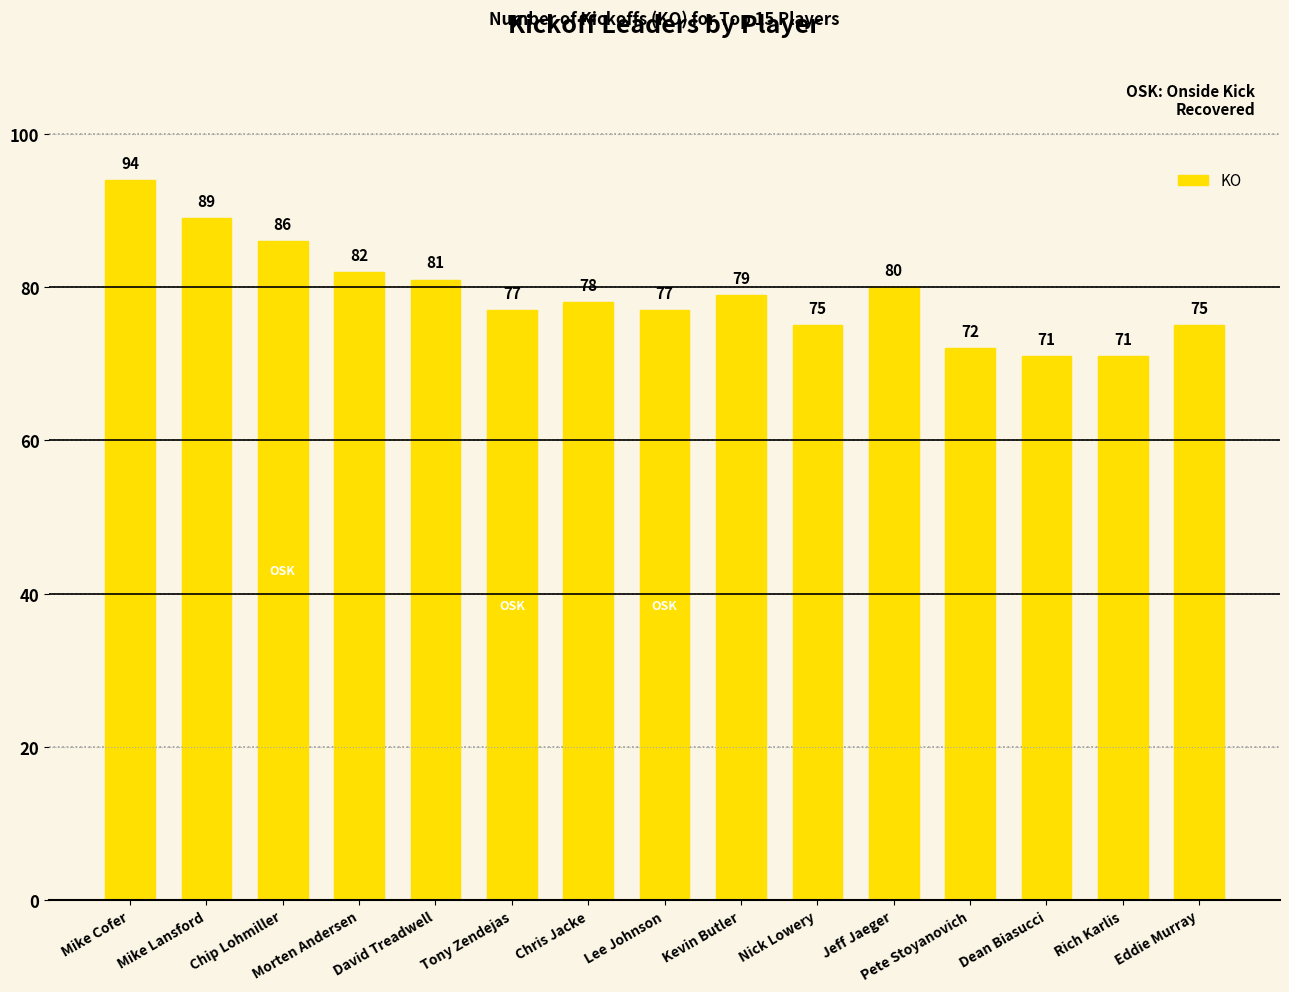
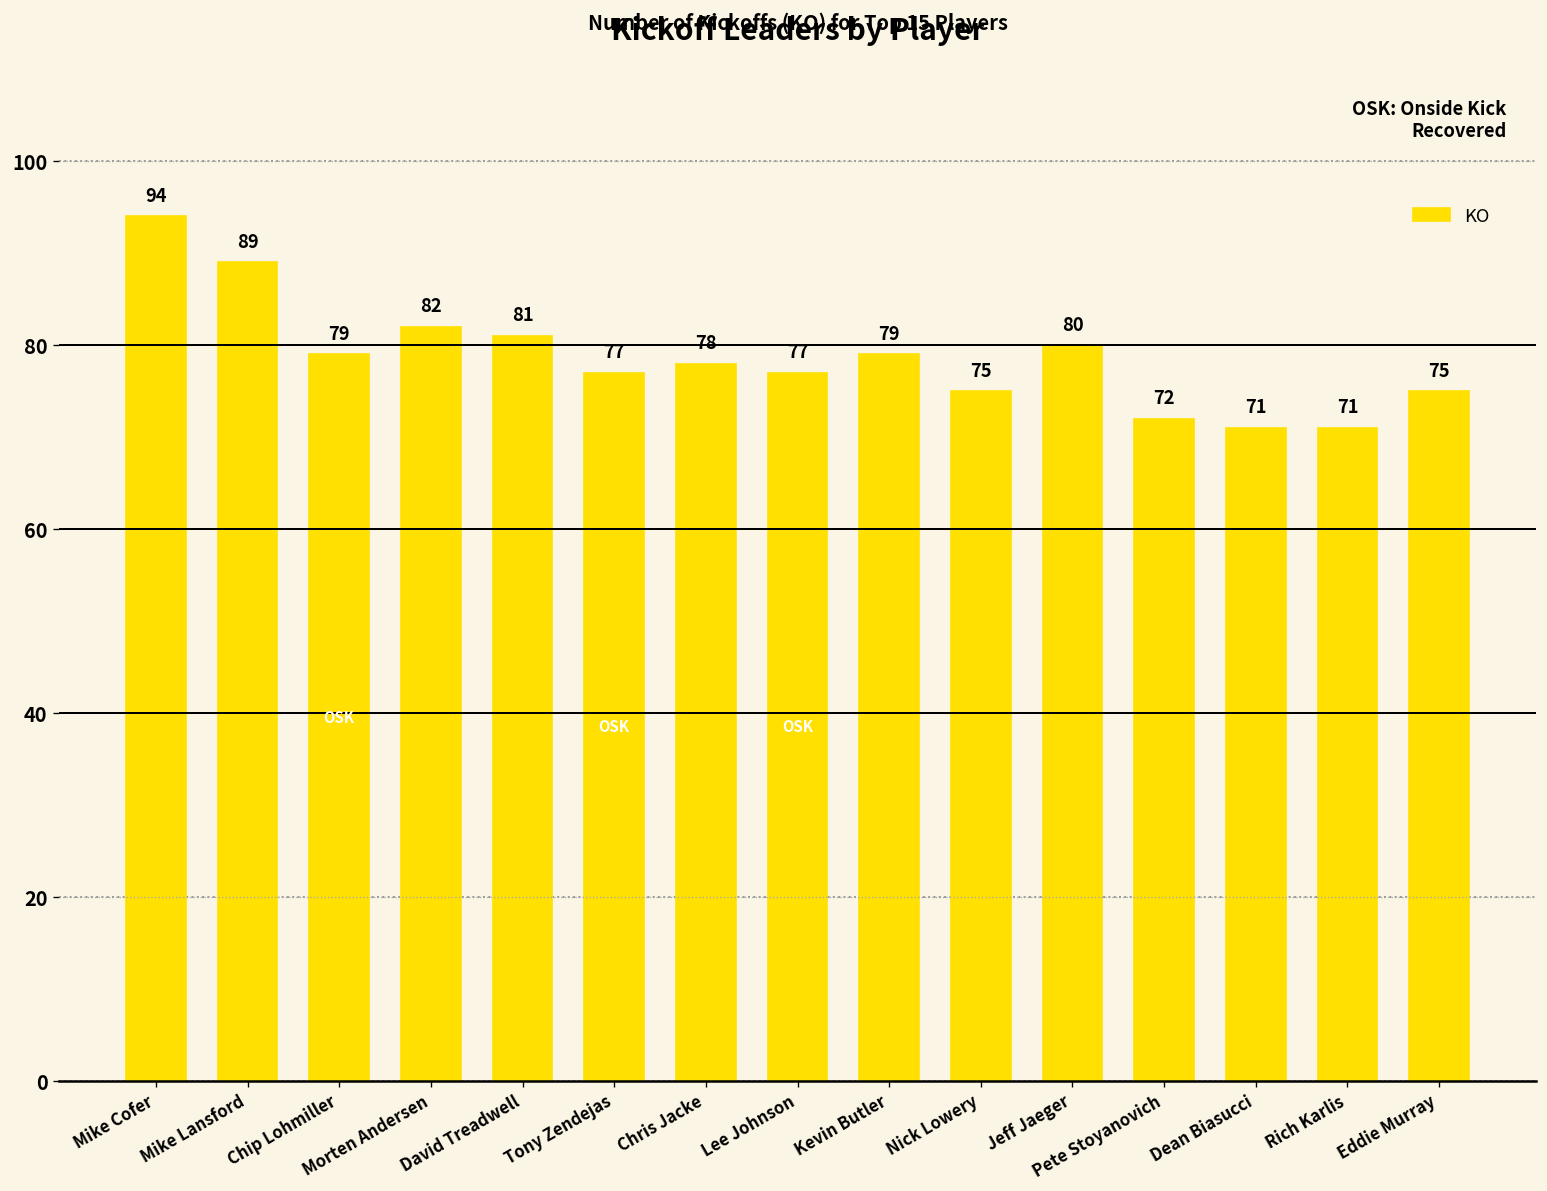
Chip Lohmiller: 86 -> 79
